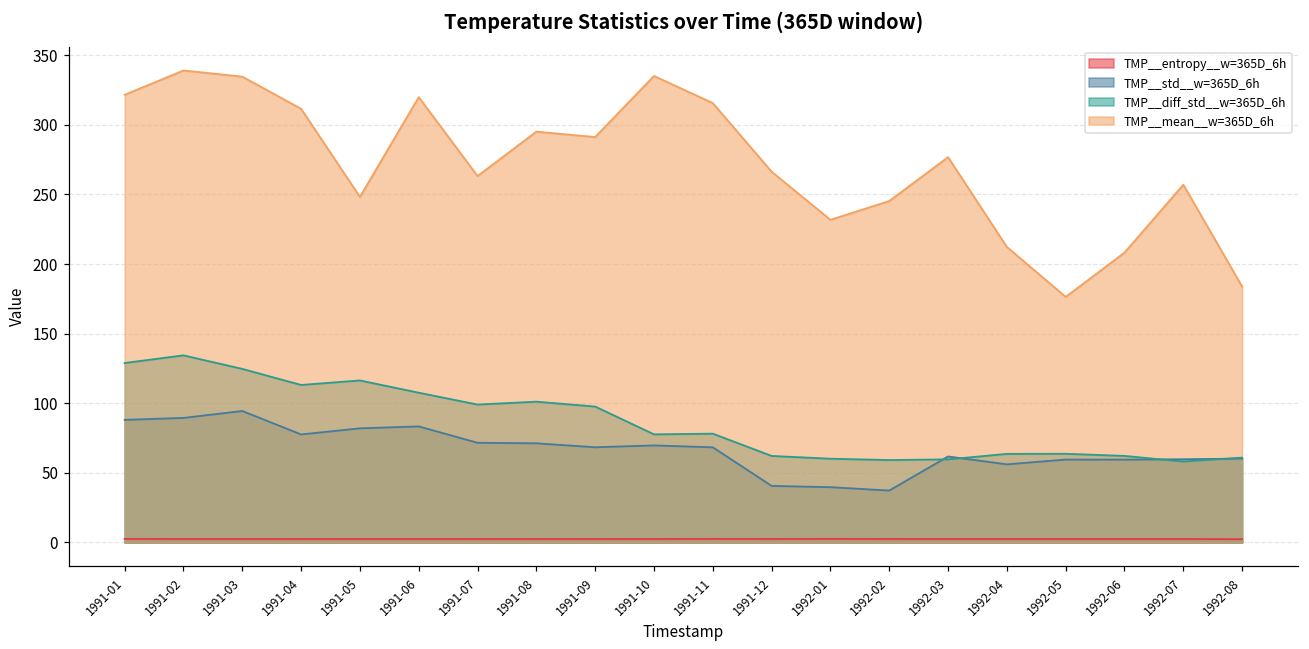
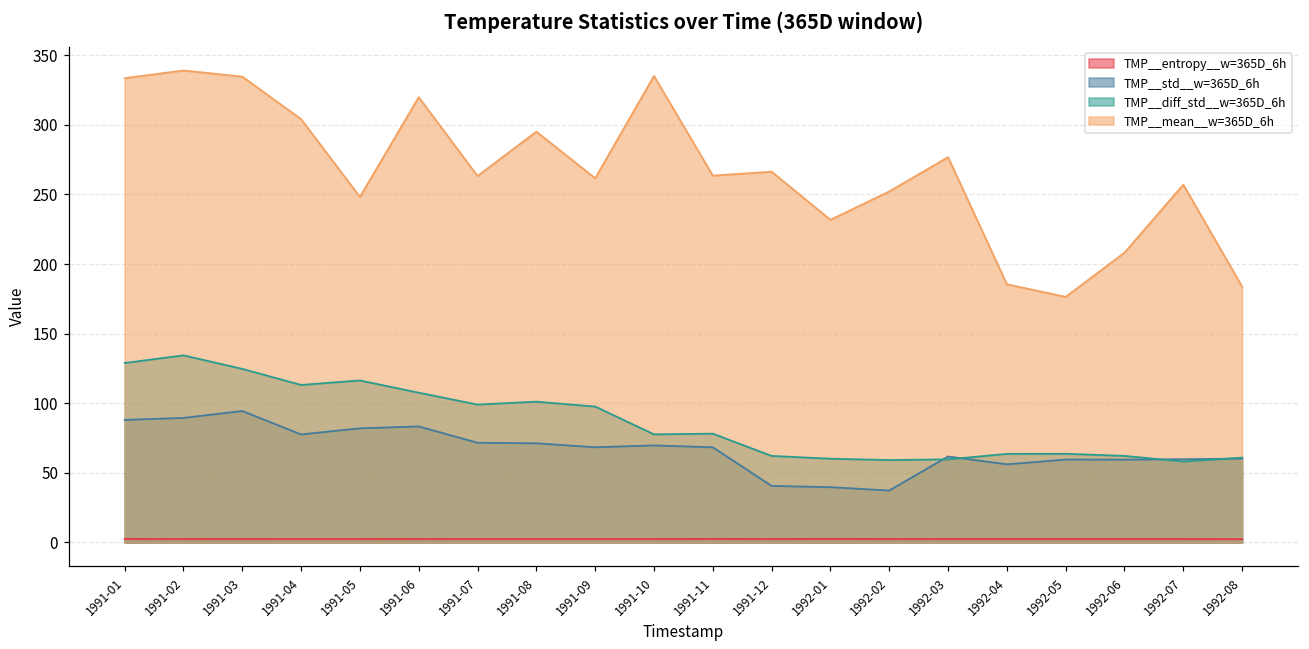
TMP__mean__w=365D_6h, 1991-01: 322 -> 334
TMP__mean__w=365D_6h, 1991-04: 312 -> 304
TMP__mean__w=365D_6h, 1991-09: 291 -> 262
TMP__mean__w=365D_6h, 1991-11: 316 -> 264
TMP__mean__w=365D_6h, 1992-02: 245 -> 252
TMP__mean__w=365D_6h, 1992-04: 212 -> 185
